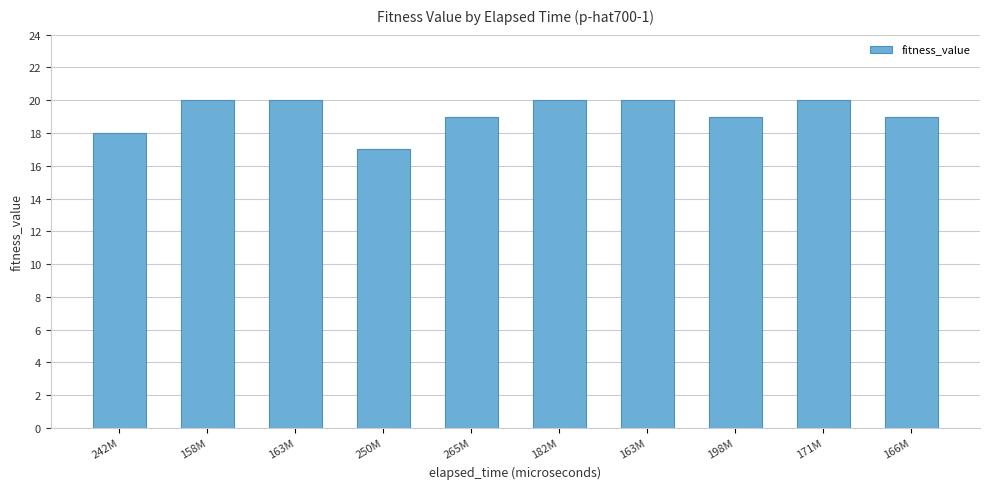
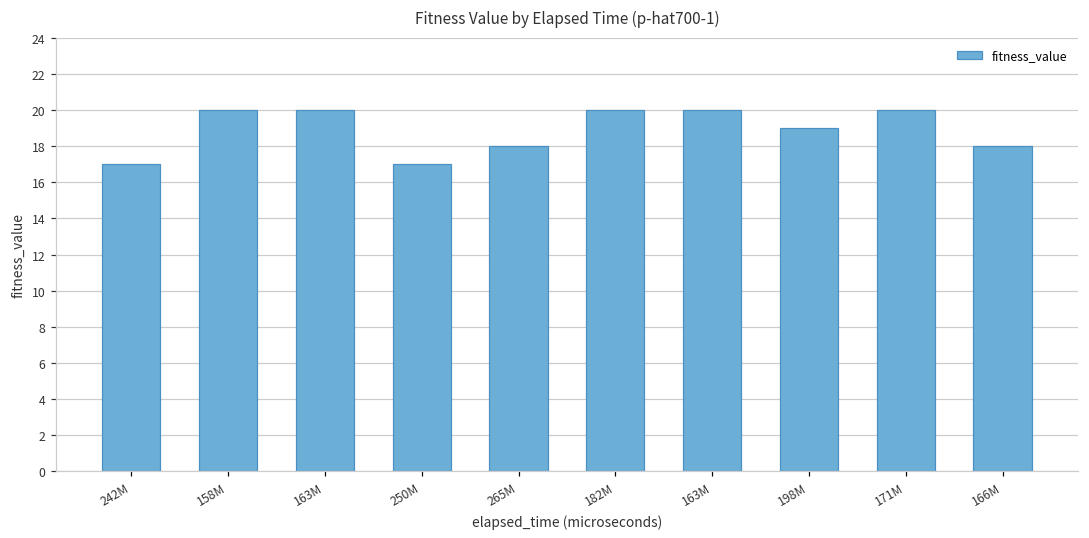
242M: 18 -> 17
265M: 19 -> 18
166M: 19 -> 18
